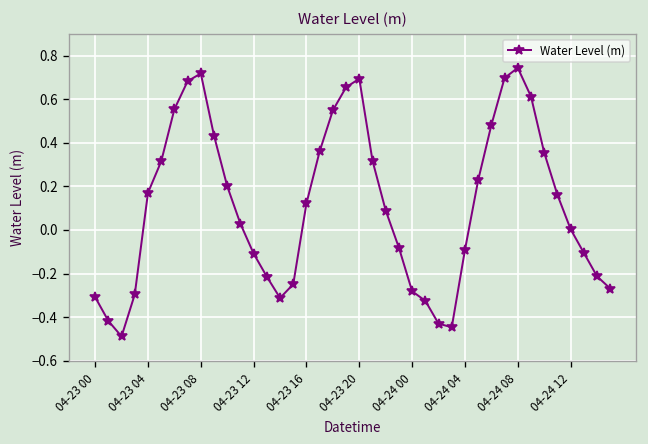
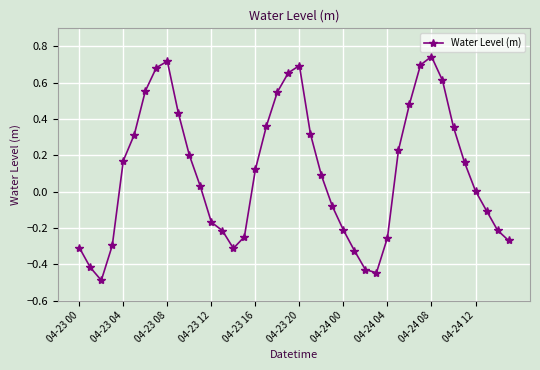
04-23 12: -0.11 -> -0.17
04-24 00: -0.28 -> -0.21
04-24 04: -0.09 -> -0.25
